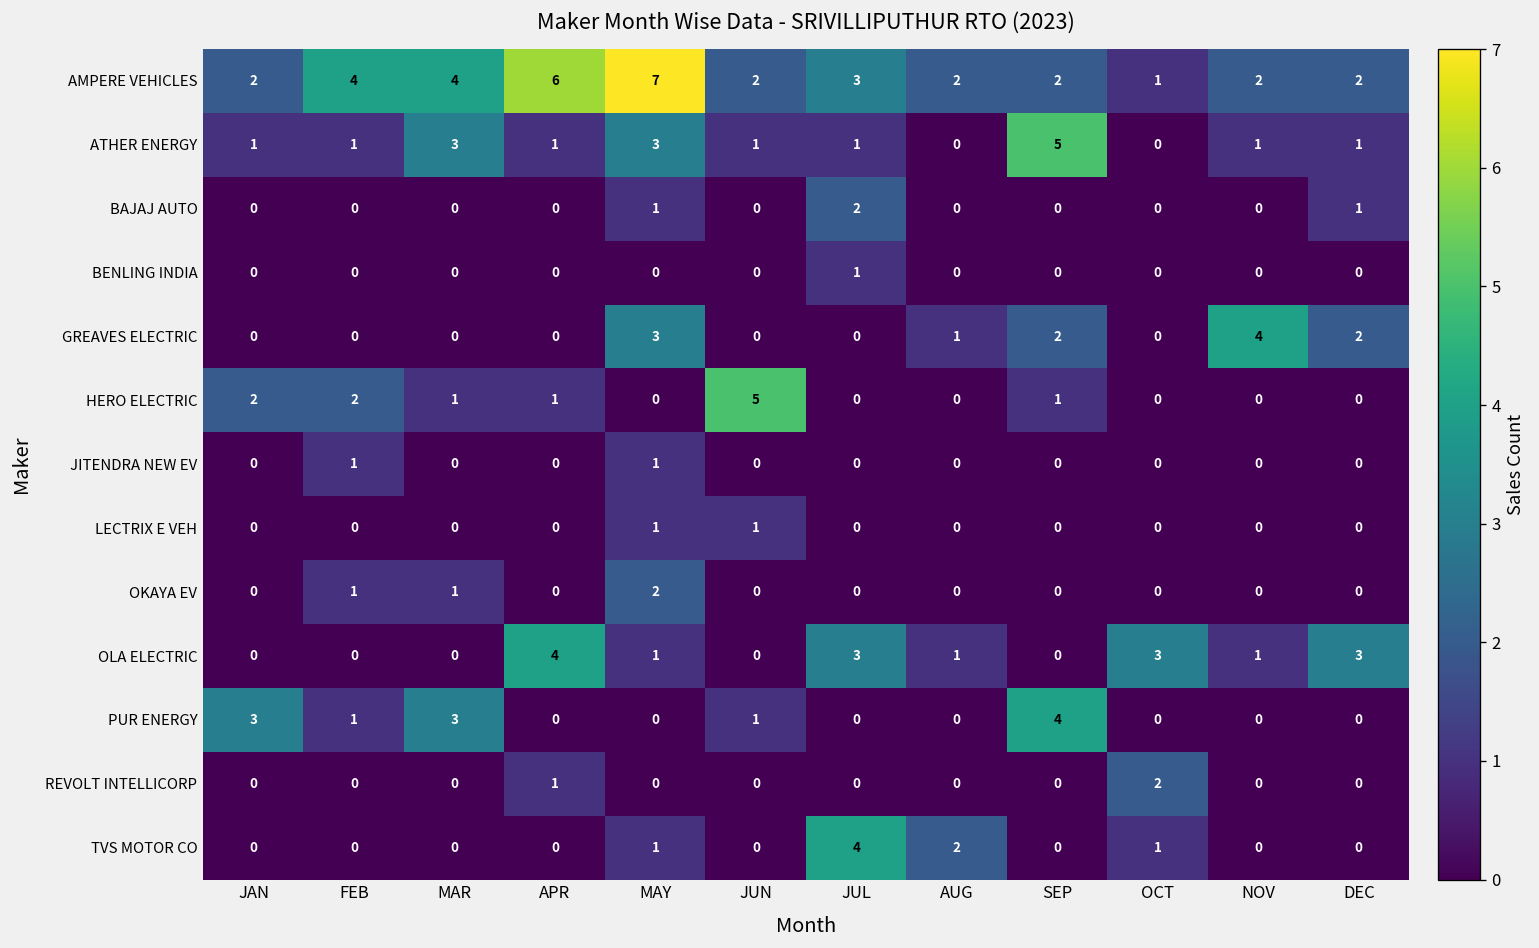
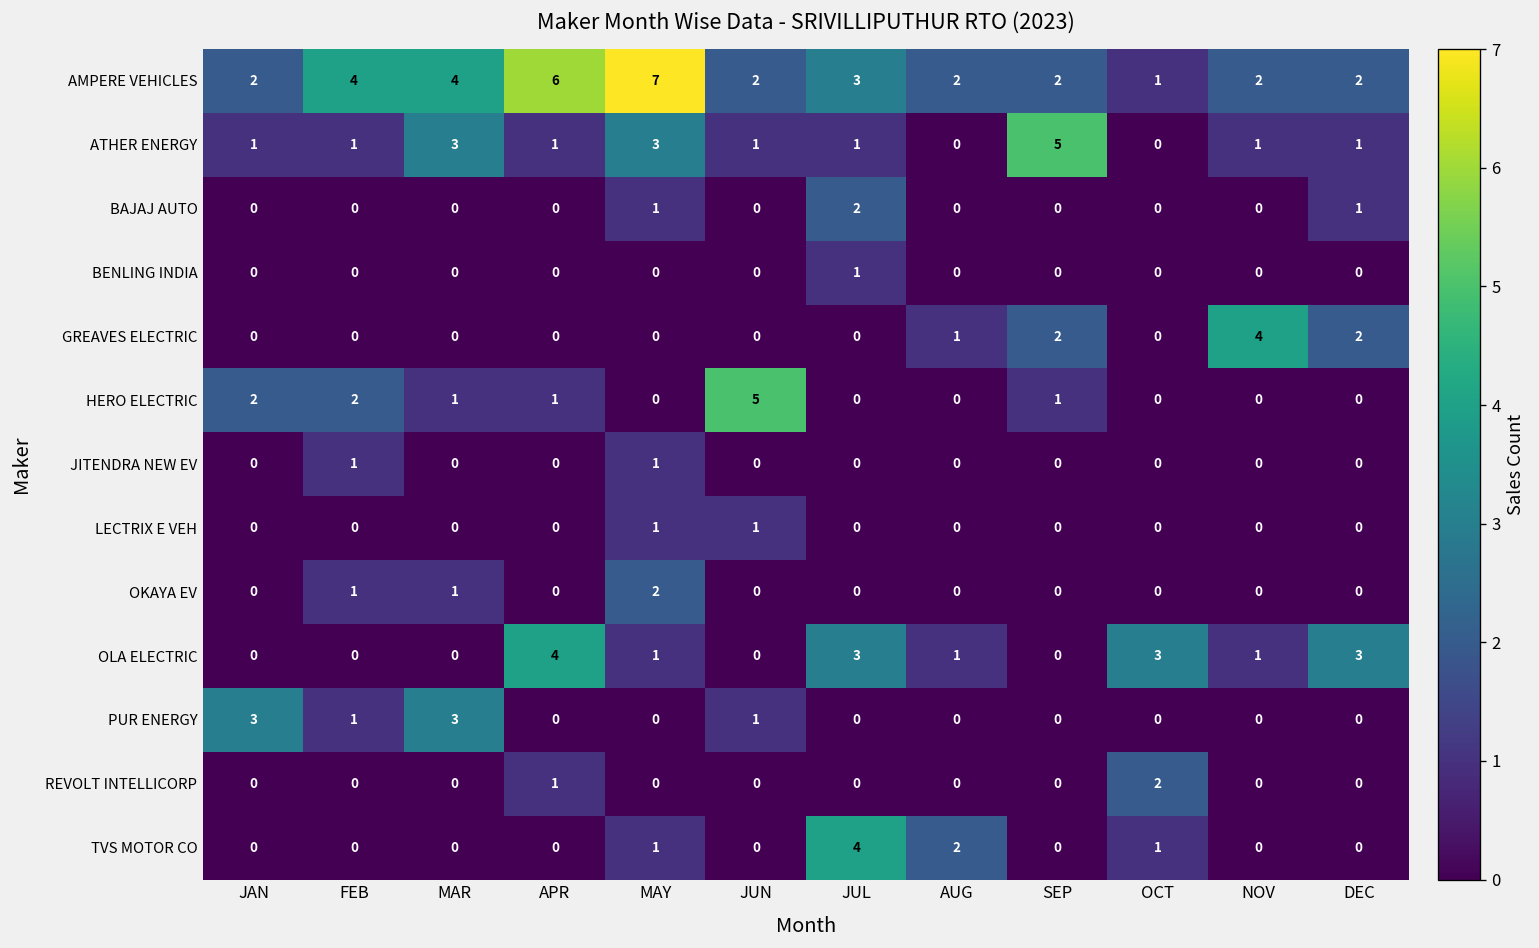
GREAVES ELECTRIC, MAY: 3 -> 0
PUR ENERGY, SEP: 4 -> 0
